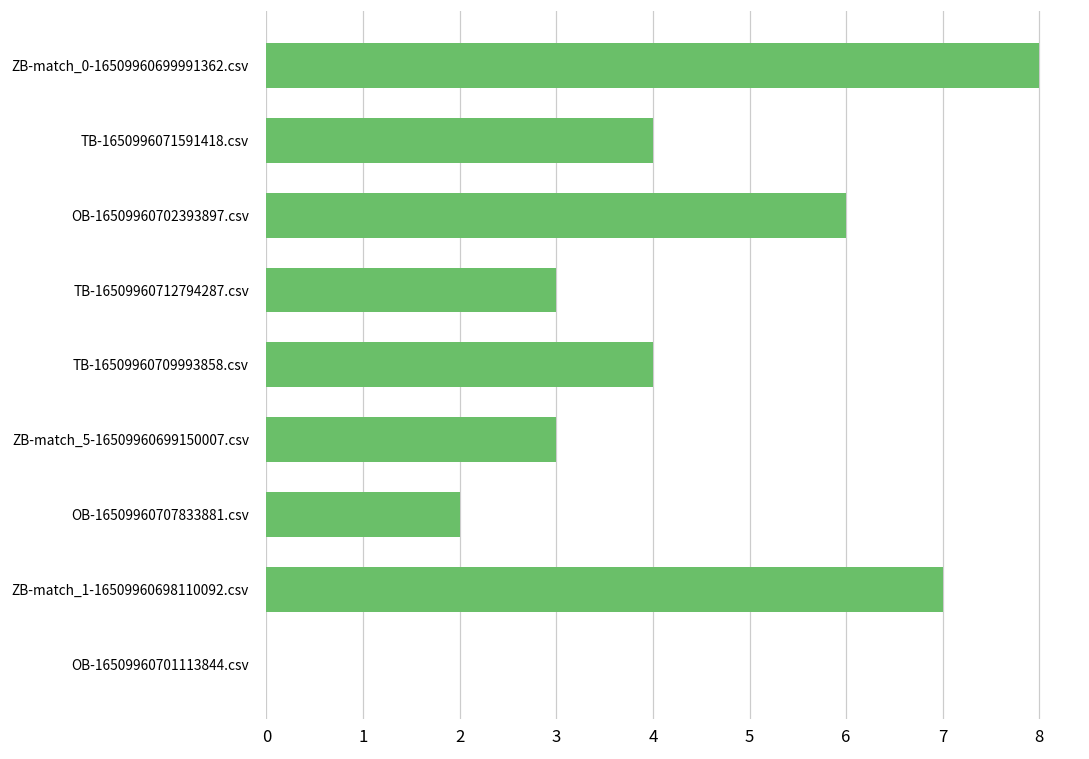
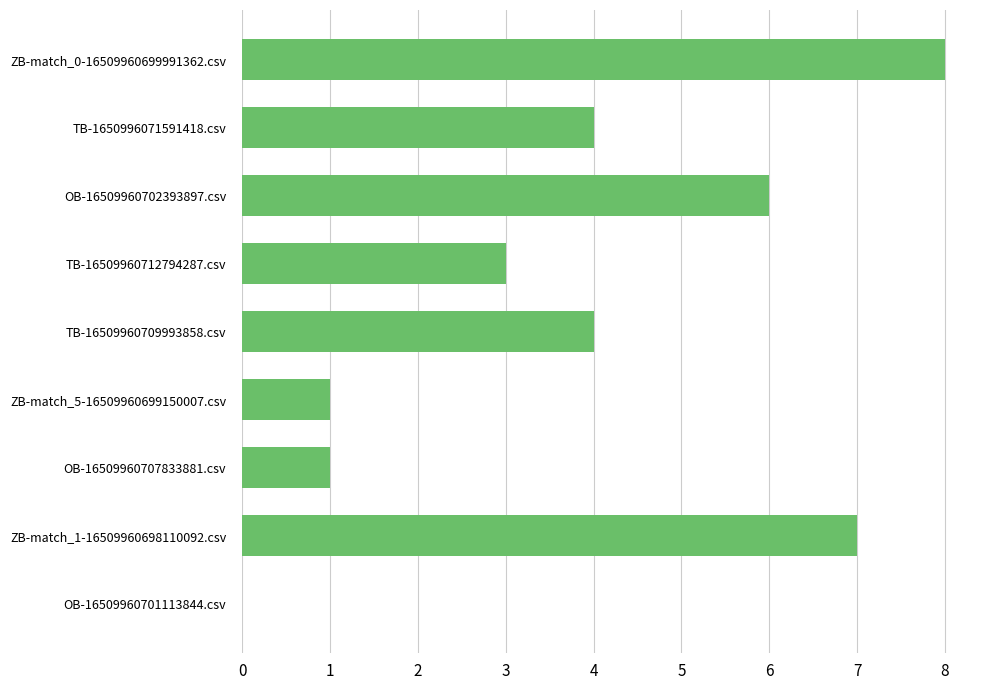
ZB-match_5-16509960699150007.csv: 3 -> 1
OB-16509960707833881.csv: 2 -> 1
